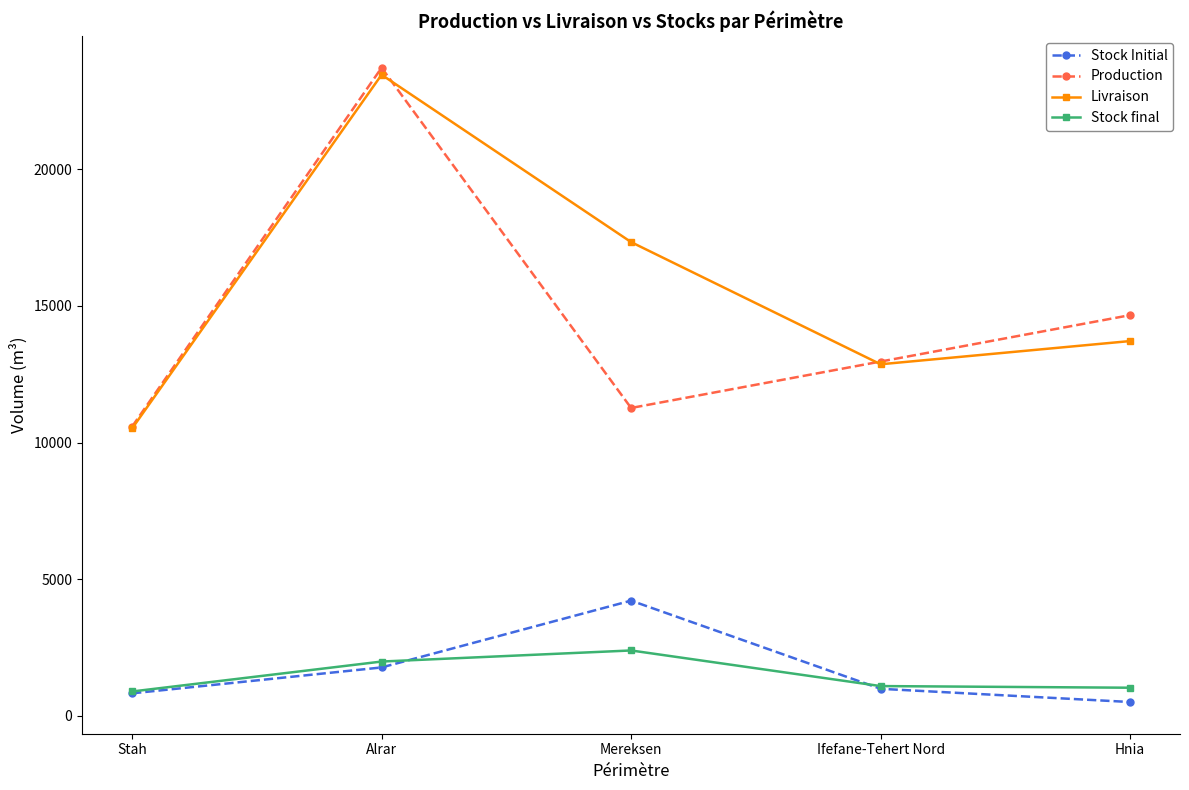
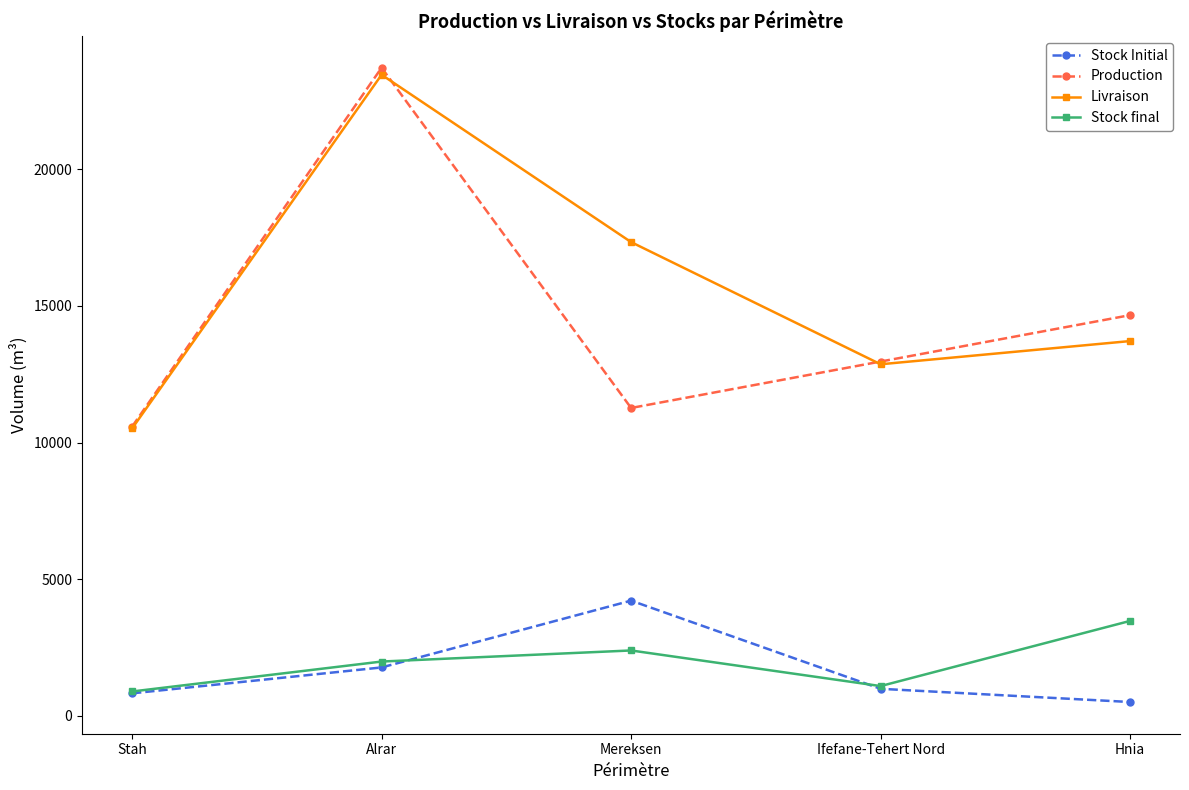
Stock final, Hnia: 1000 -> 3500
